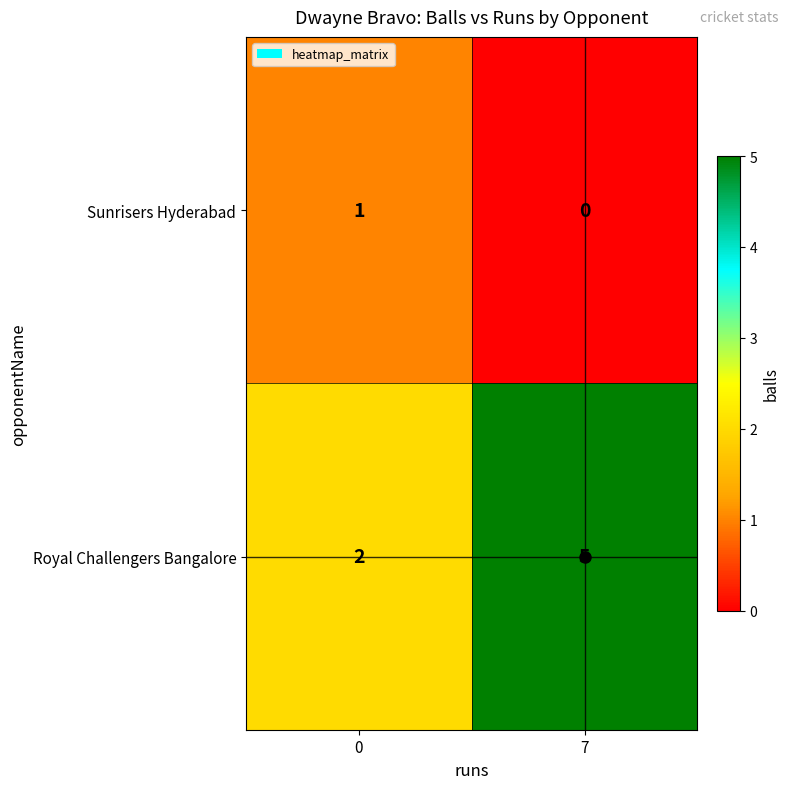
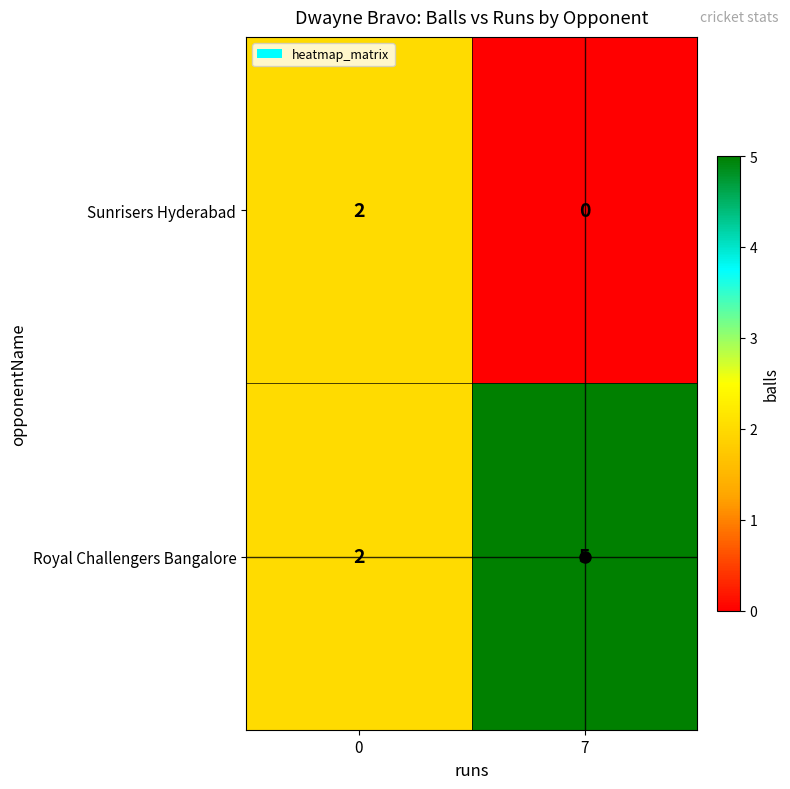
Sunrisers Hyderabad, 0: 1 -> 2
